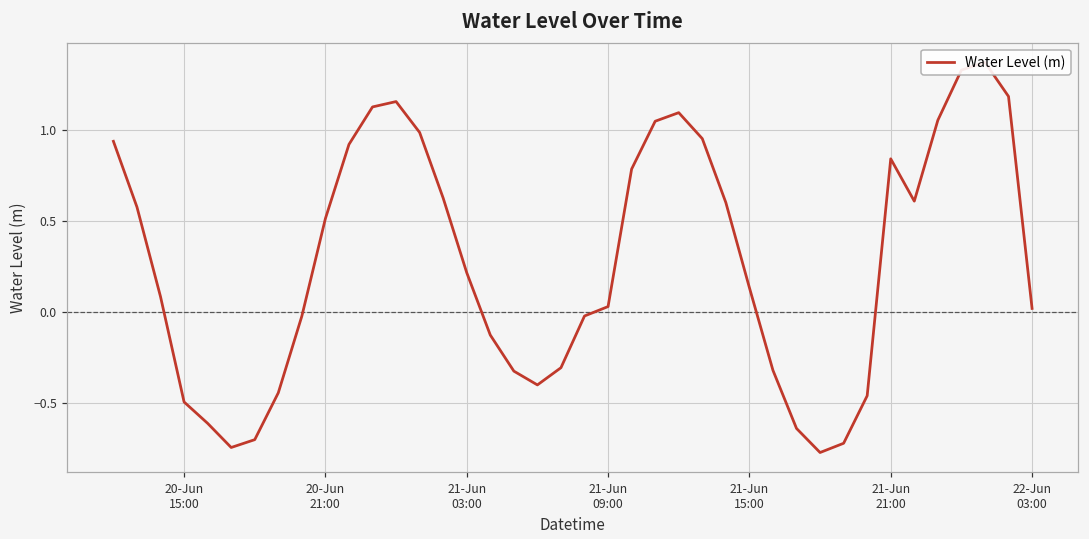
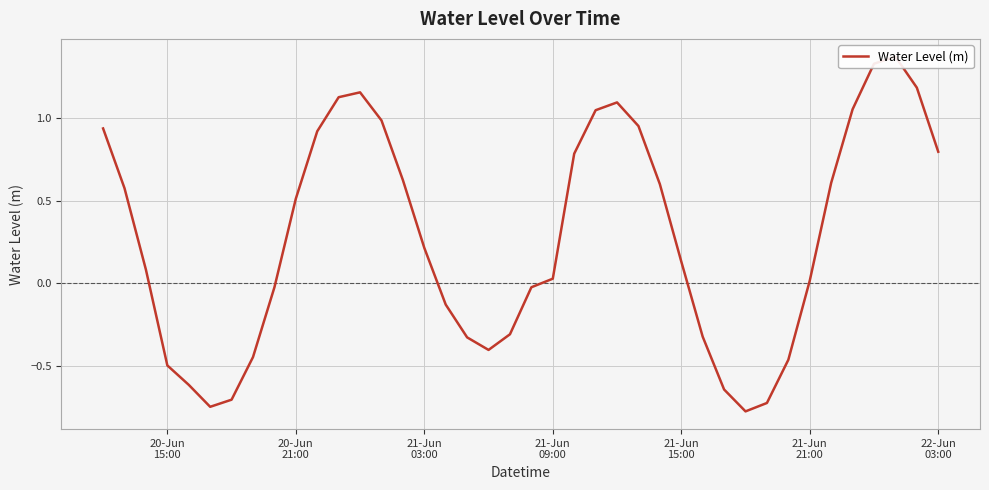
21-Jun 21:00: 0.84 -> 0.02
22-Jun 03:00: 0.02 -> 0.80
